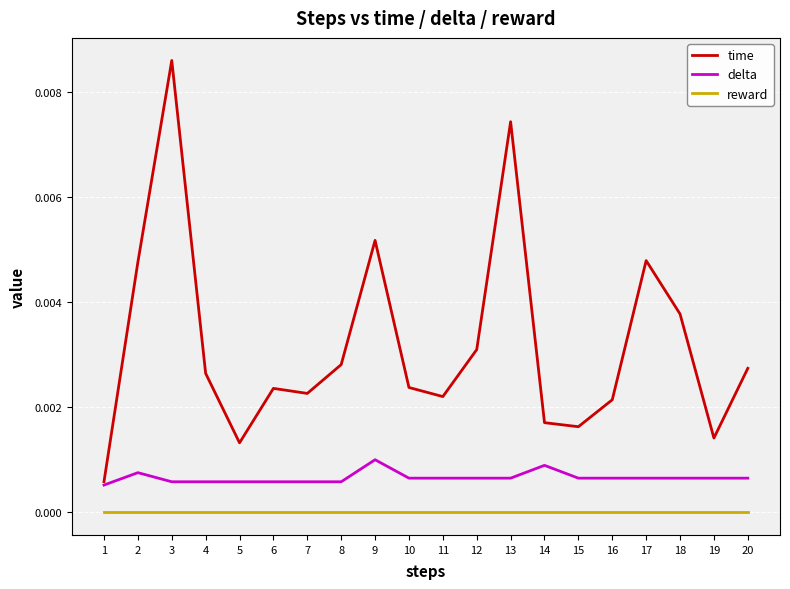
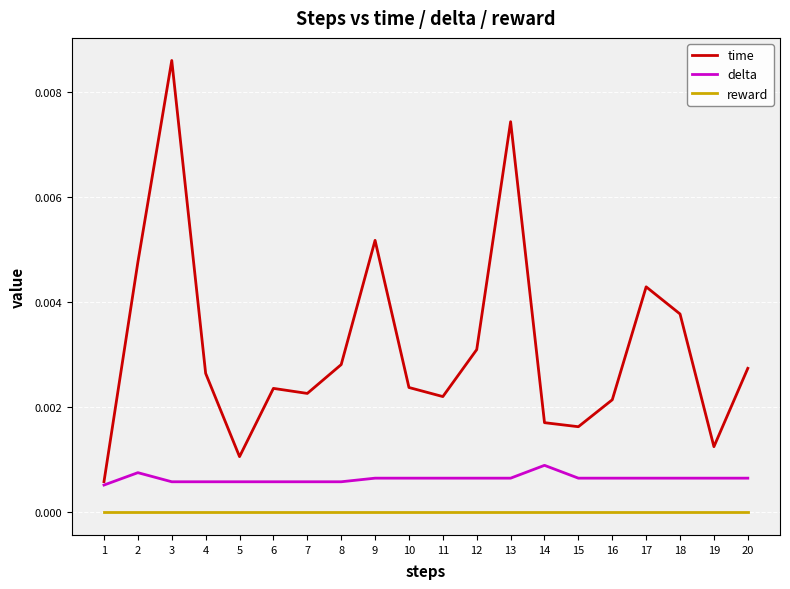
time, 5: 0.0013 -> 0.0011
delta, 9: 0.0010 -> 0.0007
time, 17: 0.0048 -> 0.0043
time, 19: 0.0014 -> 0.0013
